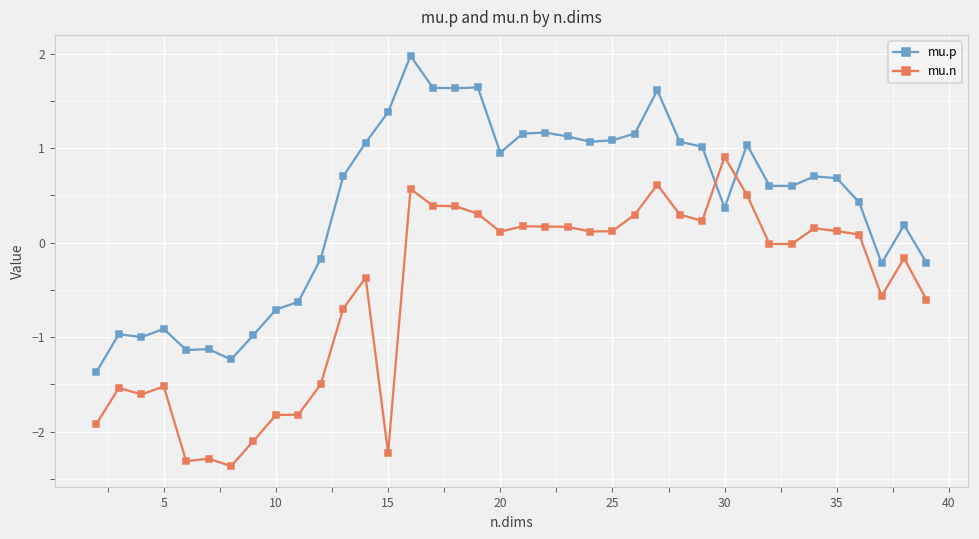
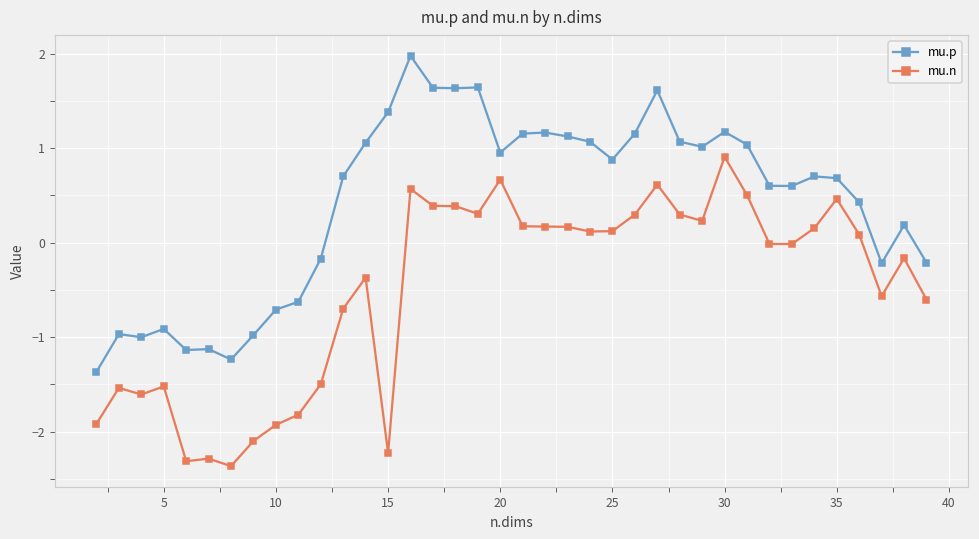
mu.n, 10: -1.8 -> -1.9
mu.n, 20: 0.1 -> 0.7
mu.p, 25: 1.1 -> 0.9
mu.p, 30: 0.4 -> 1.2
mu.n, 35: 0.1 -> 0.5
